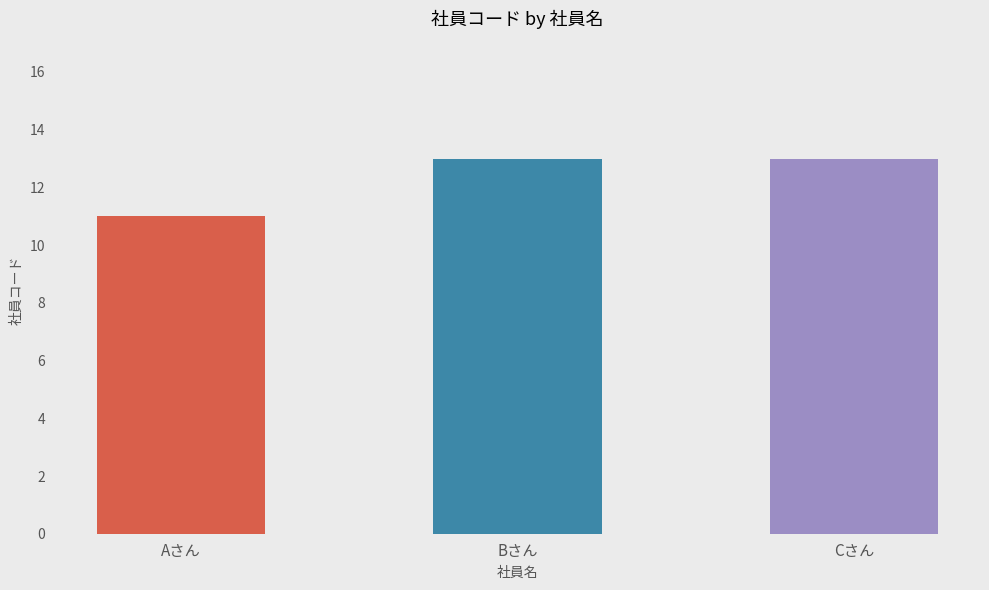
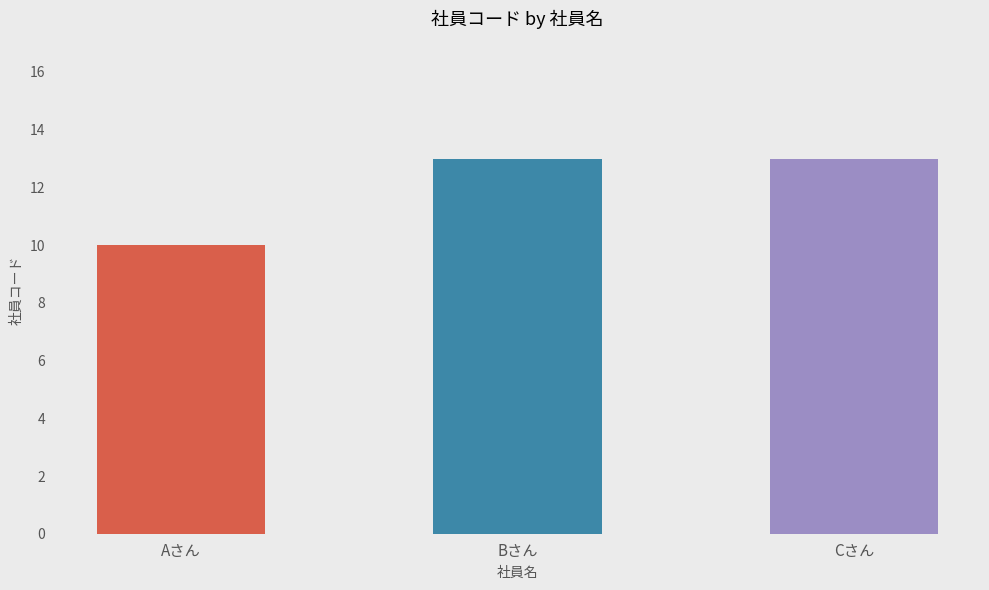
Aさん: 11 -> 10
